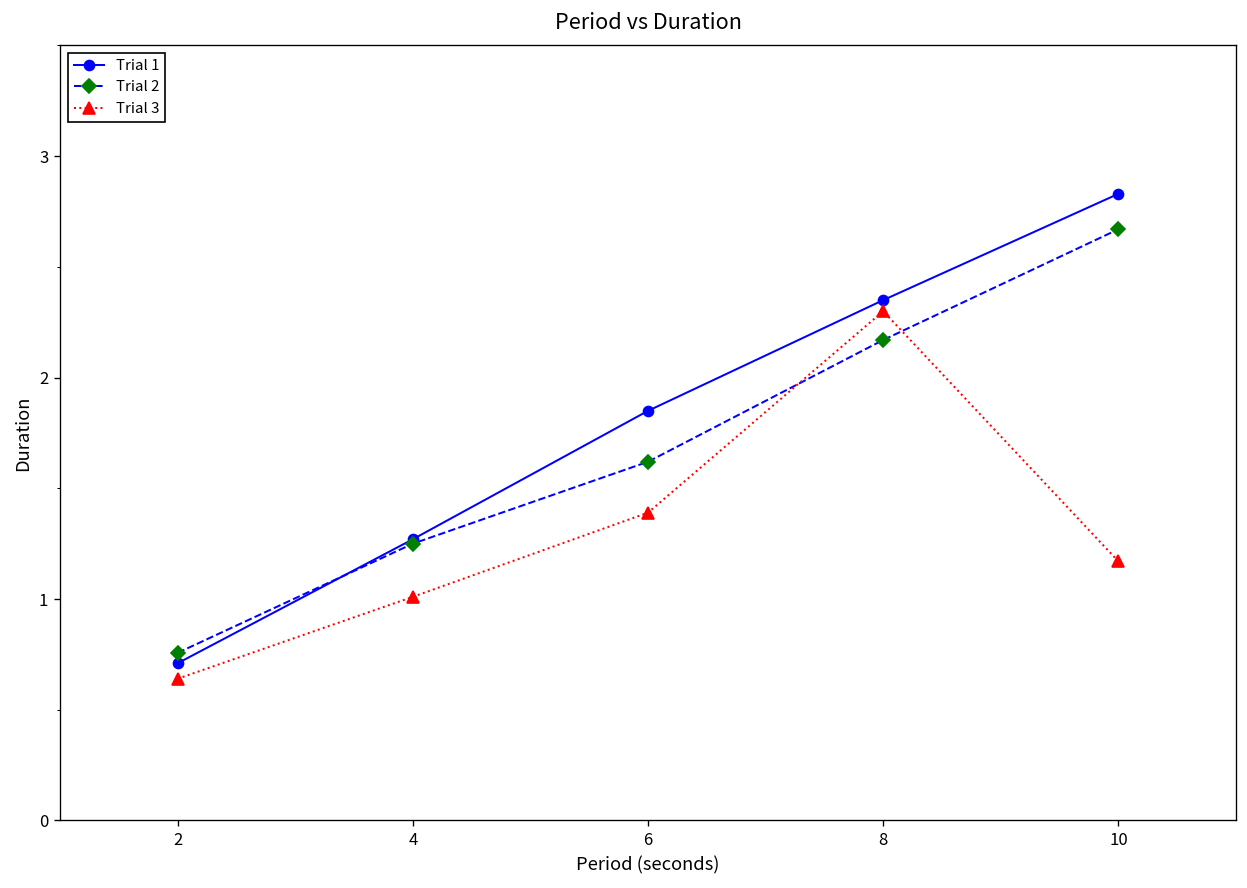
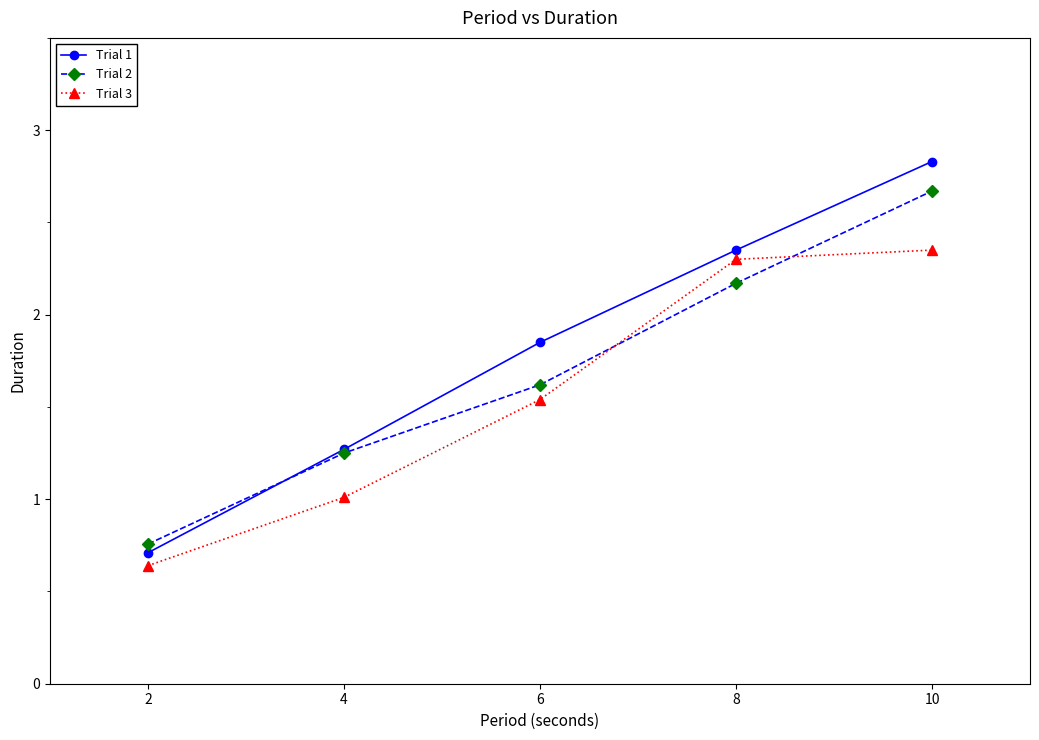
Trial 3, 6: 1.39 -> 1.54
Trial 3, 10: 1.17 -> 2.35
